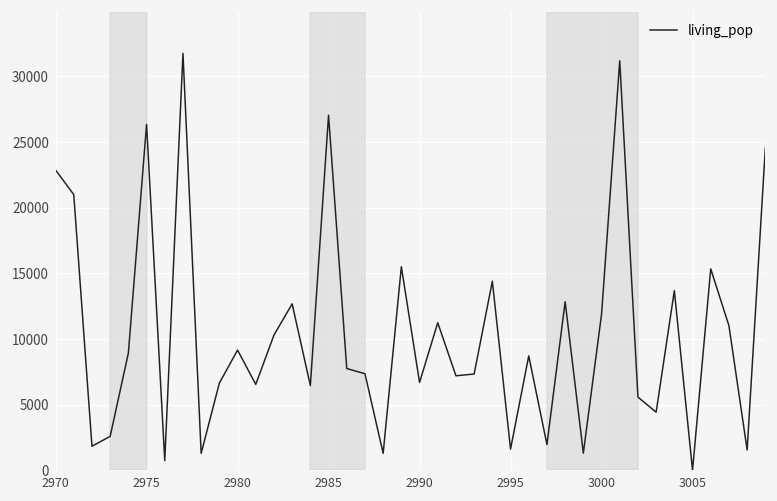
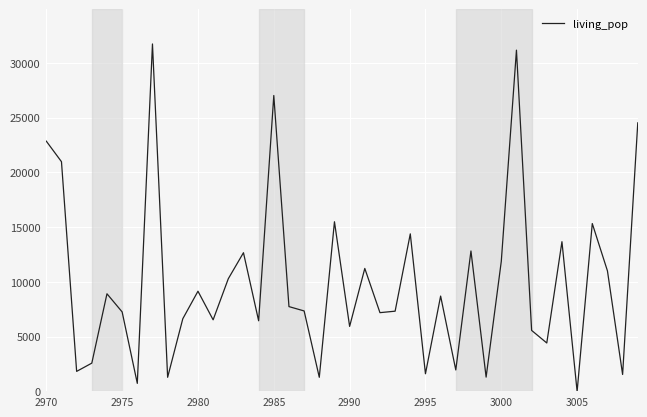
2975: 26300 -> 7300
2990: 6700 -> 5900
